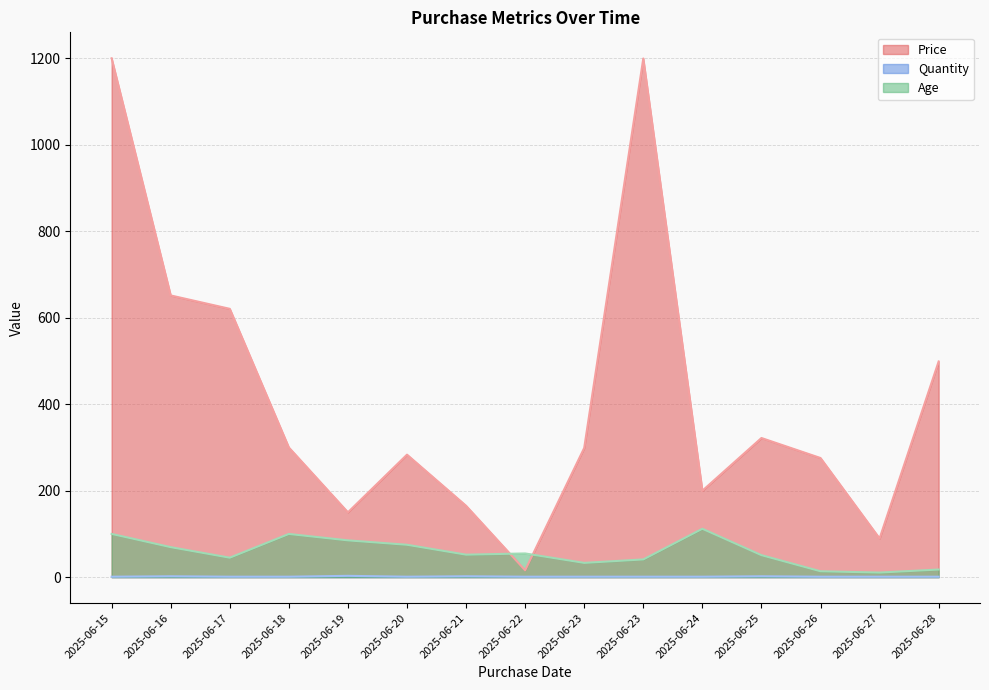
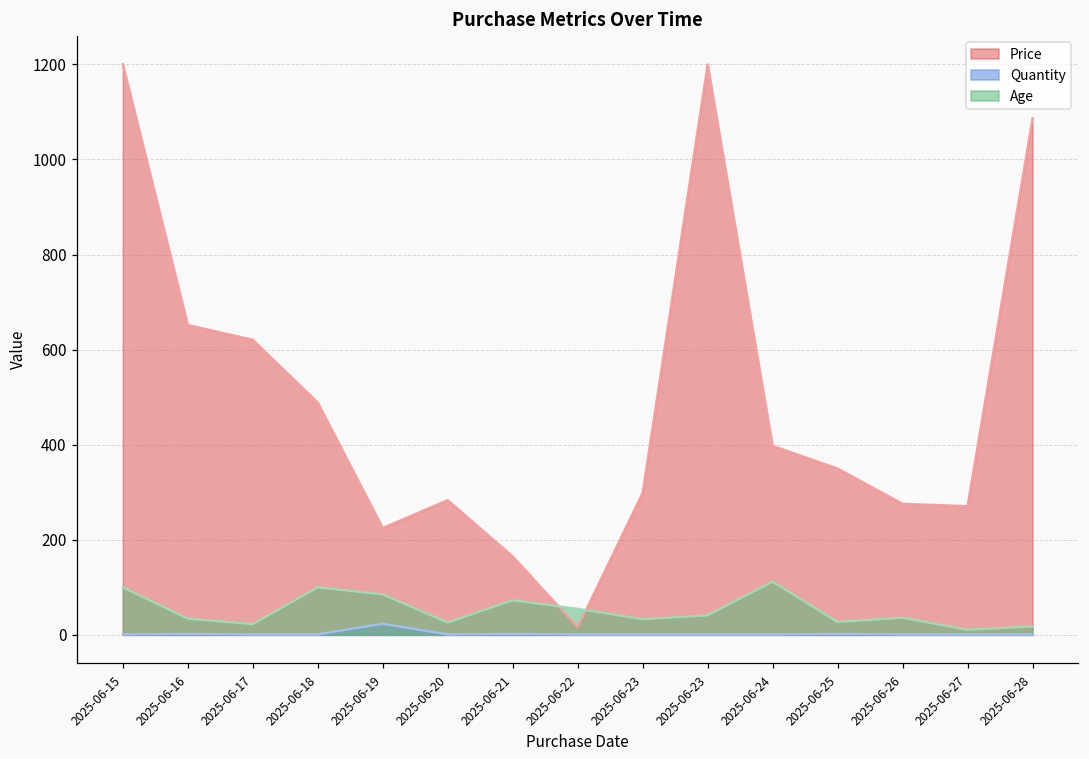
Age, 2025-06-16: 70 -> 30
Age, 2025-06-17: 50 -> 20
Price, 2025-06-18: 300 -> 490
Price, 2025-06-19: 150 -> 220
Quantity, 2025-06-19: 0 -> 20
Age, 2025-06-20: 70 -> 30
Age, 2025-06-21: 50 -> 70
Price, 2025-06-24: 200 -> 400
Price, 2025-06-25: 320 -> 350
Age, 2025-06-25: 50 -> 30
Age, 2025-06-26: 10 -> 40
Price, 2025-06-27: 90 -> 270
Price, 2025-06-28: 500 -> 1090
